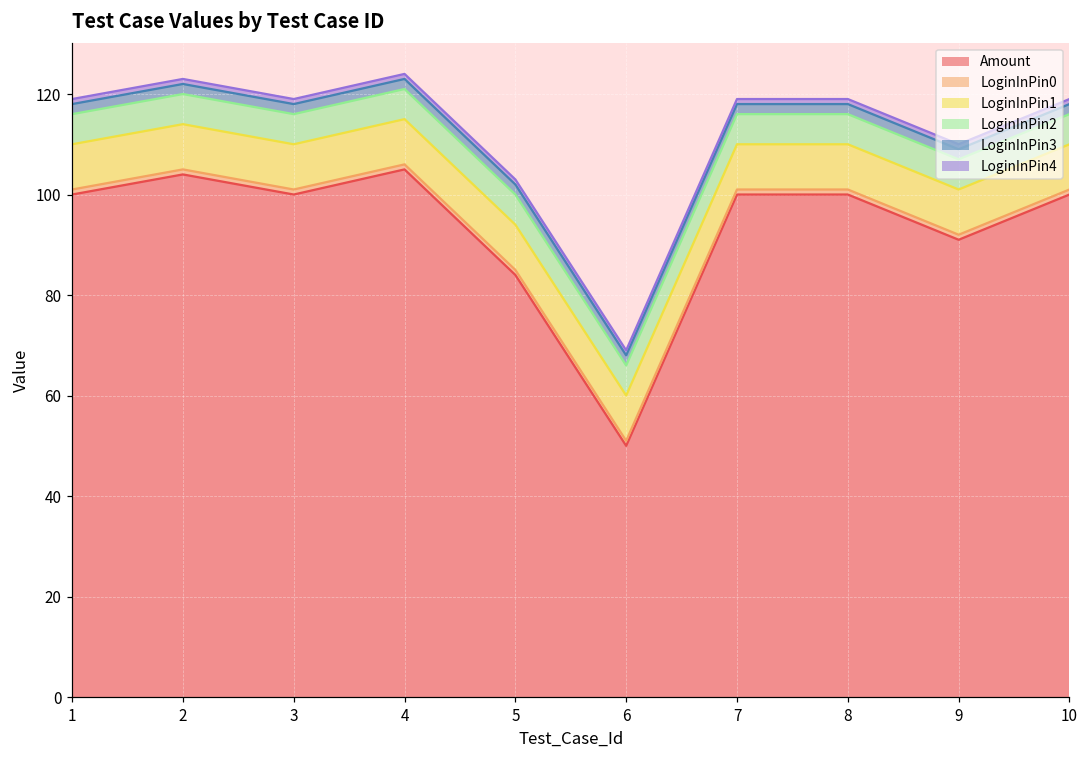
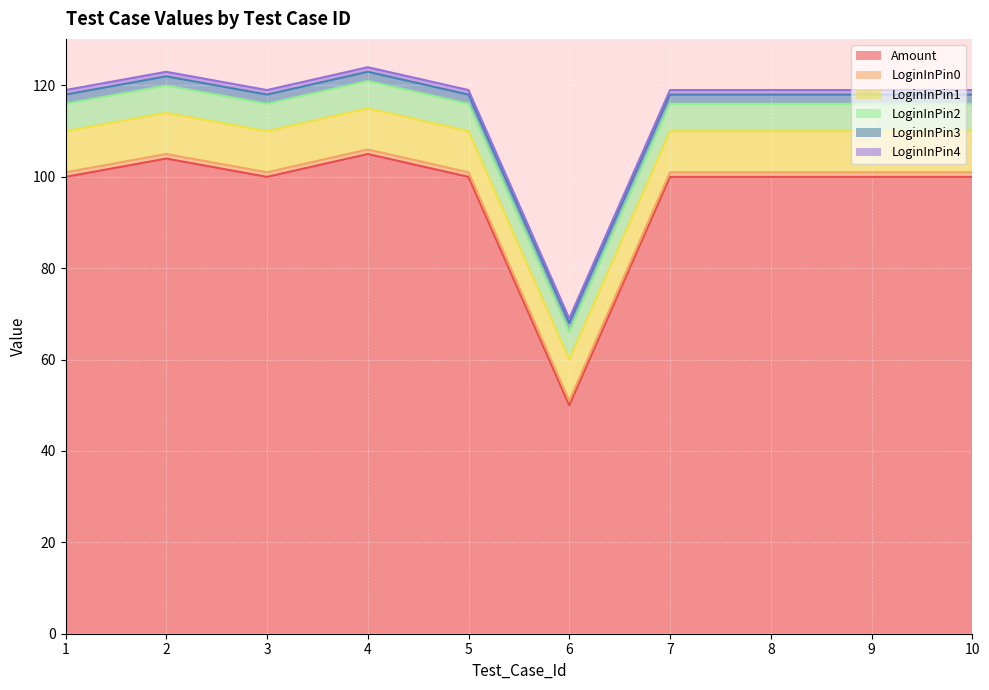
Amount, 5: 84 -> 100
Amount, 9: 91 -> 100
